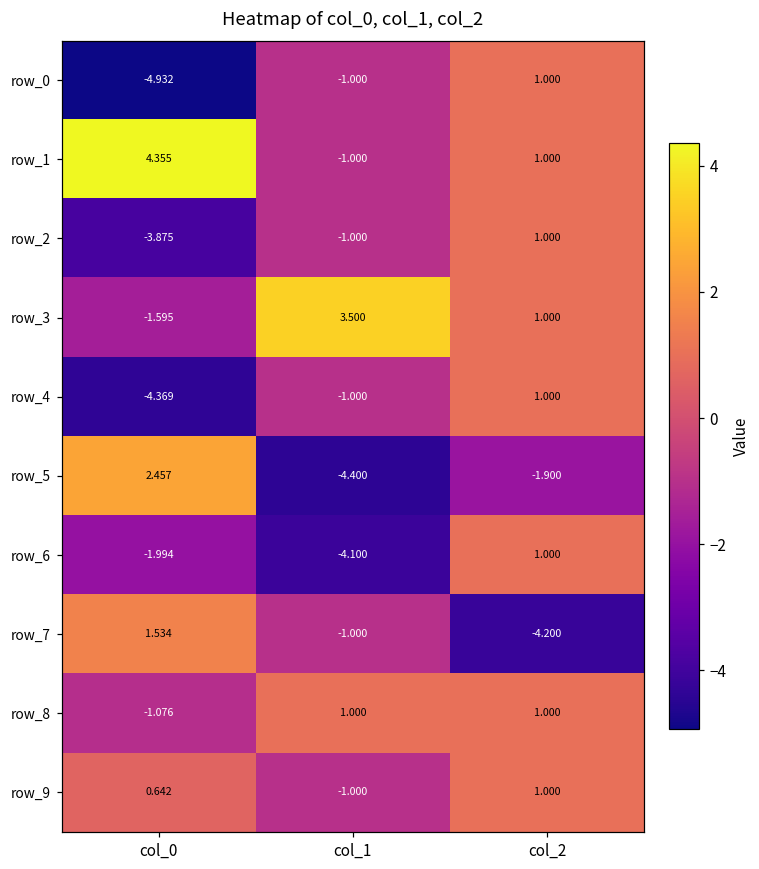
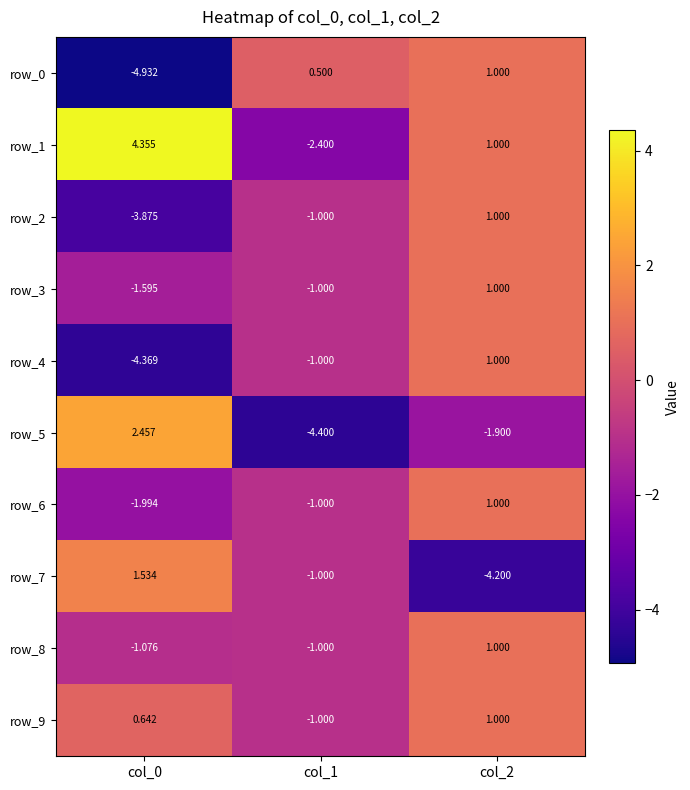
row_0, col_1: -1.000 -> 0.500
row_1, col_1: -1.000 -> -2.400
row_3, col_1: 3.500 -> -1.000
row_6, col_1: -4.100 -> -1.000
row_8, col_1: 1.000 -> -1.000
